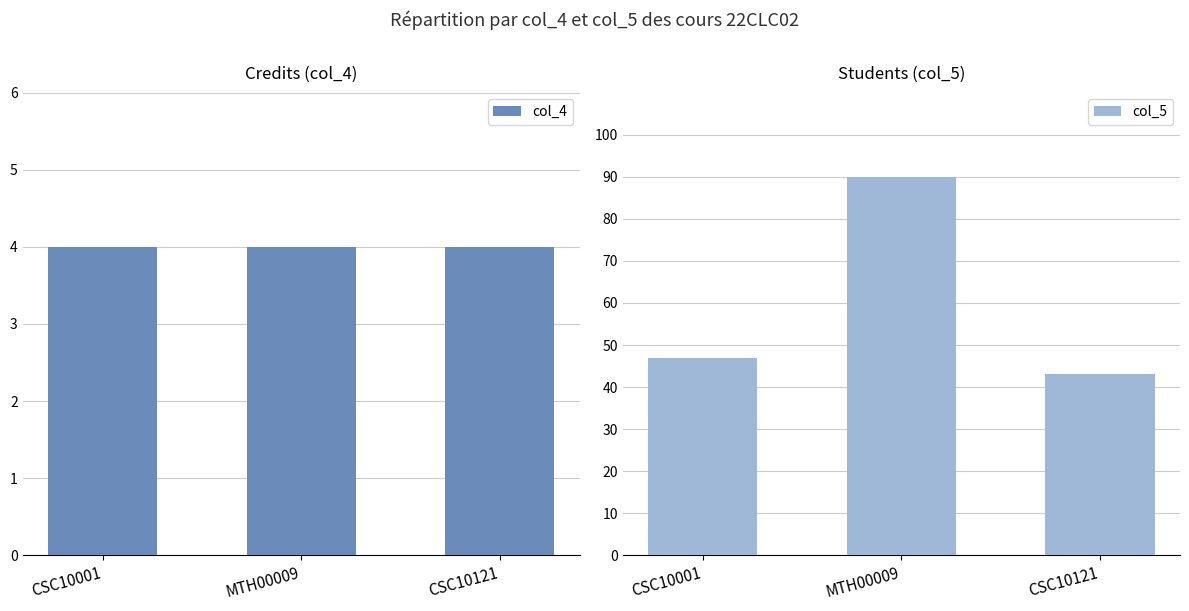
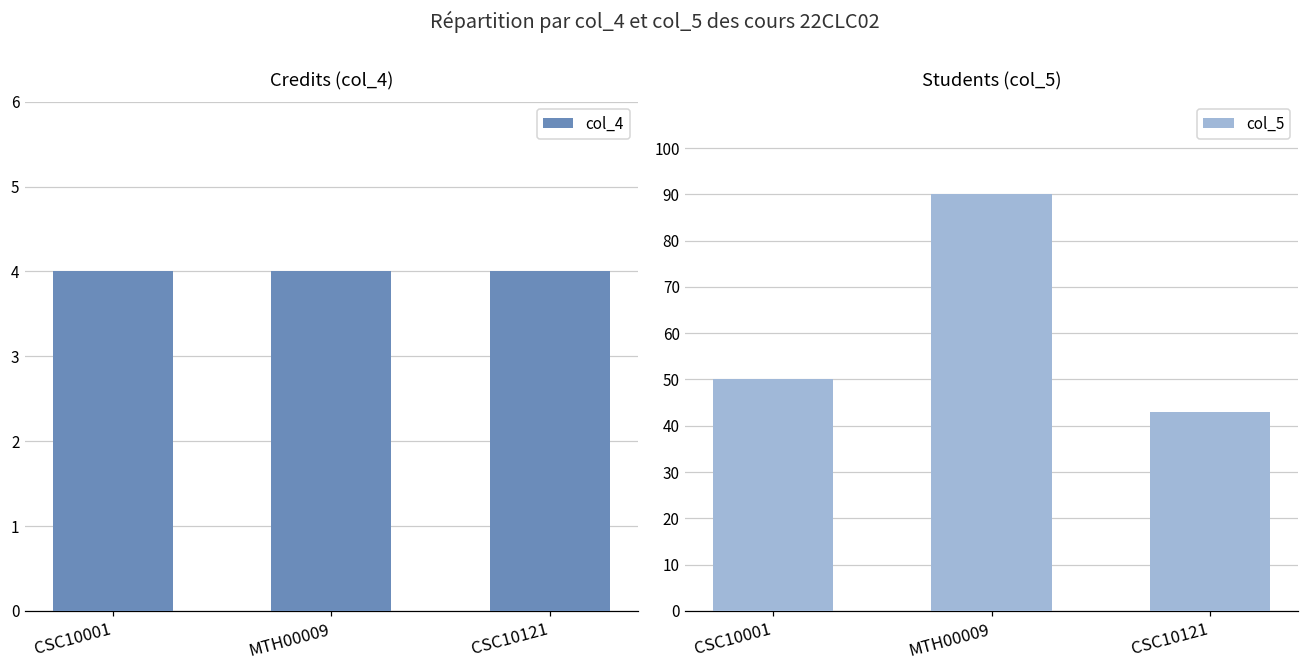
Students (col_5), CSC10001: 47 -> 50
